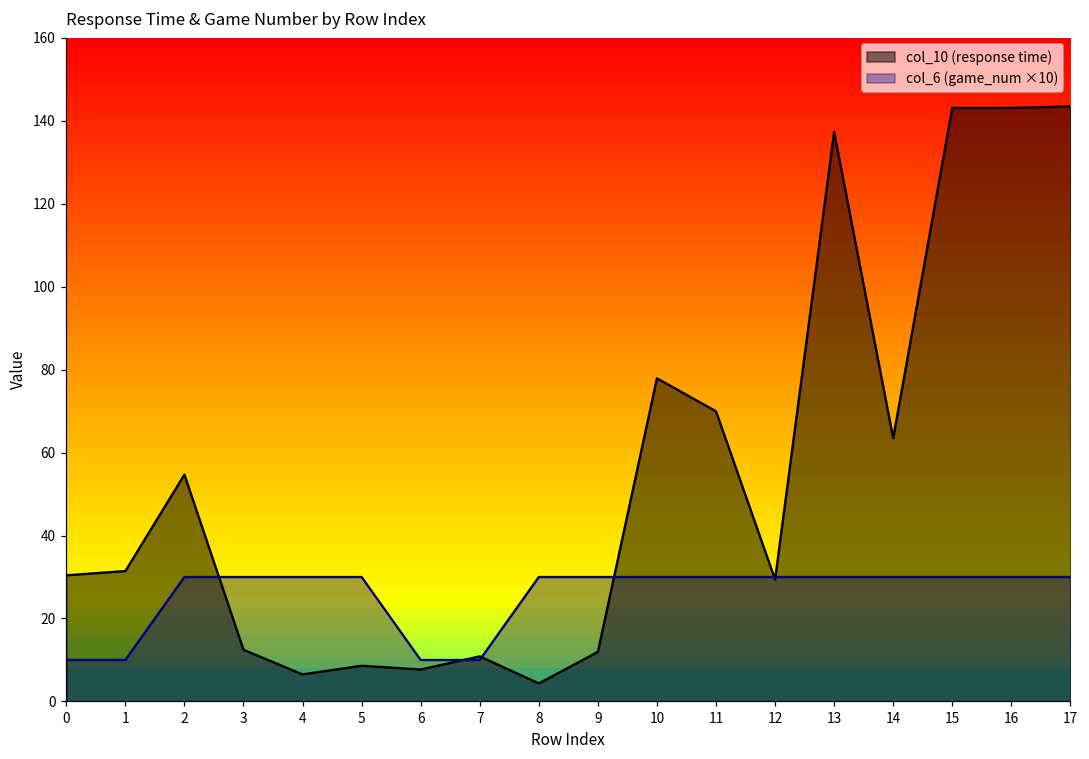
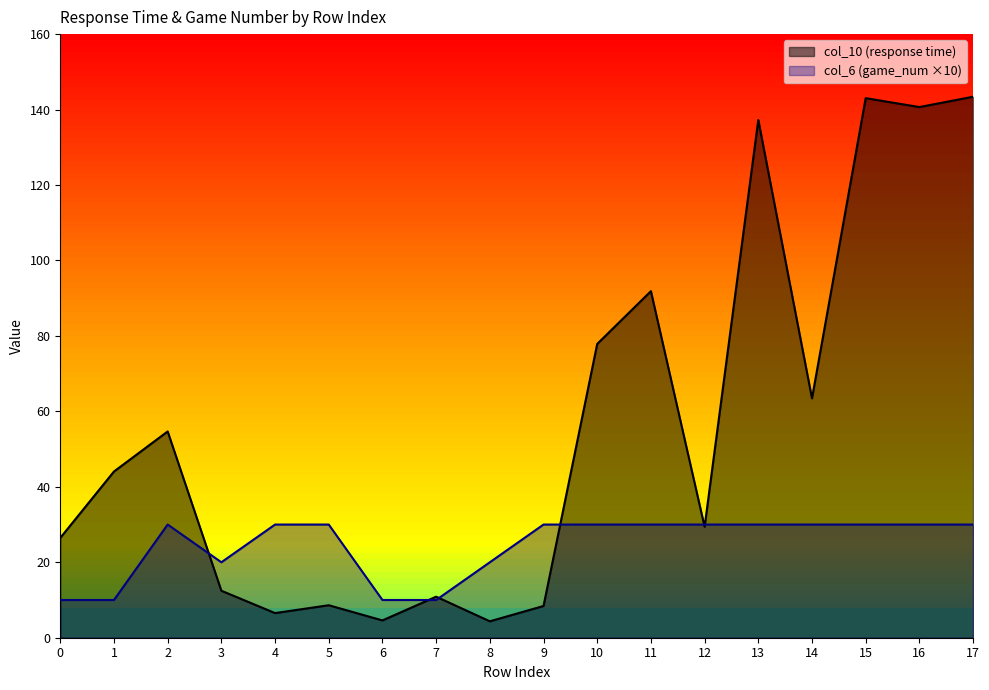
col_10 (response time), 0: 30 -> 26
col_10 (response time), 1: 31 -> 44
col_6 (game_num ×10), 3: 30 -> 20
col_10 (response time), 6: 8 -> 5
col_6 (game_num ×10), 8: 30 -> 20
col_10 (response time), 9: 12 -> 8
col_10 (response time), 11: 70 -> 92
col_10 (response time), 16: 143 -> 141
